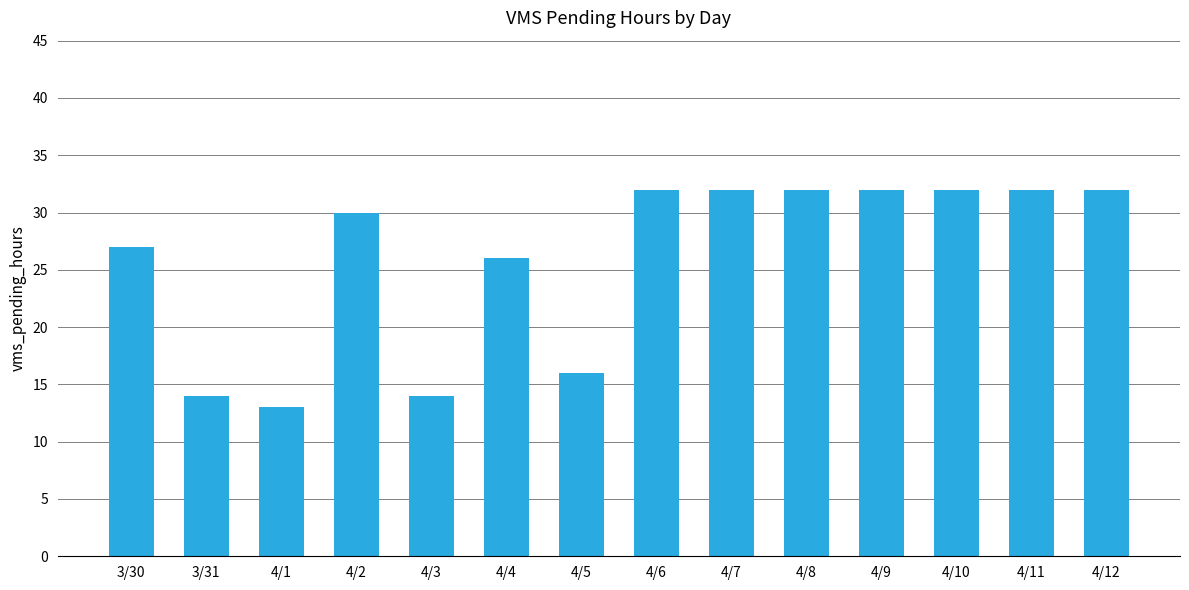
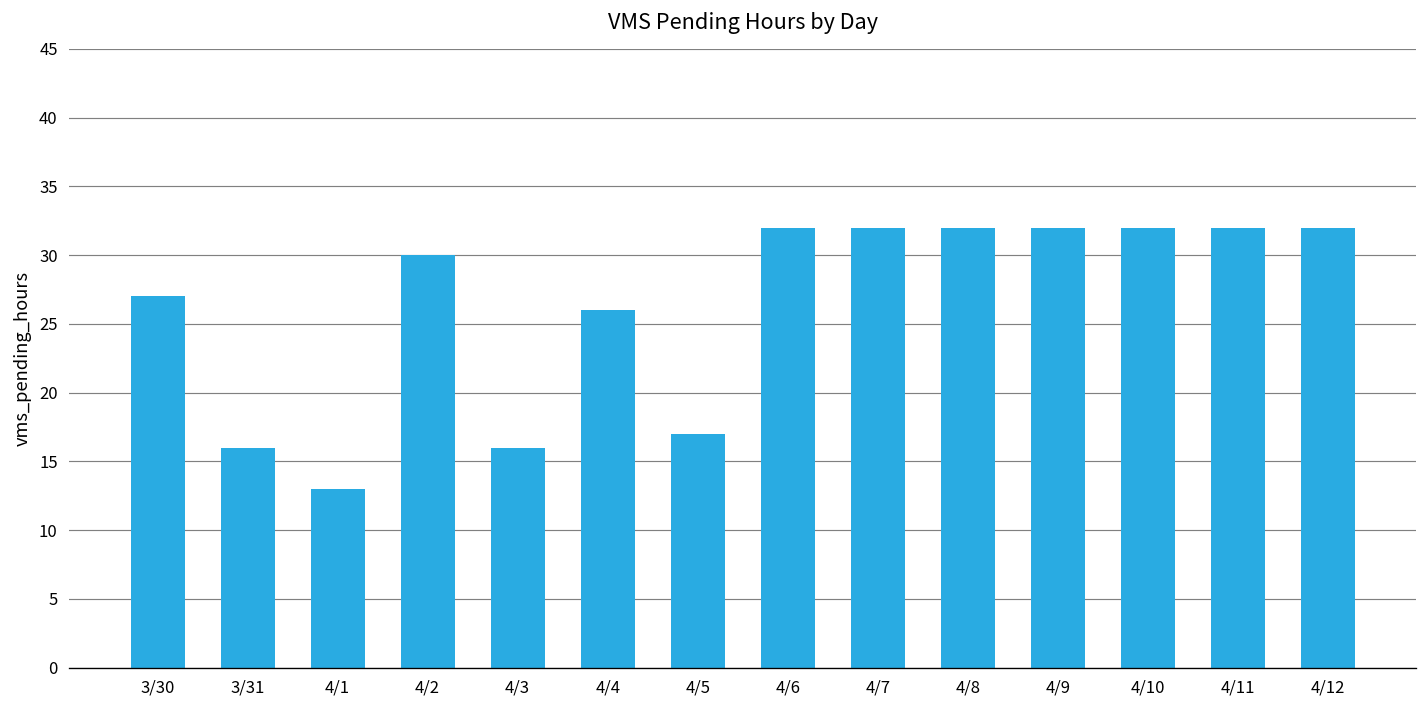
3/31: 14 -> 16
4/3: 14 -> 16
4/5: 16 -> 17
